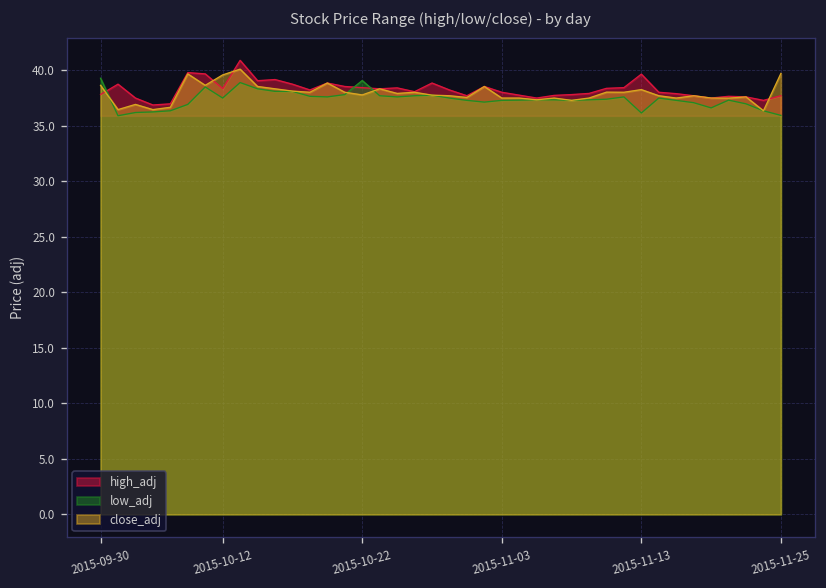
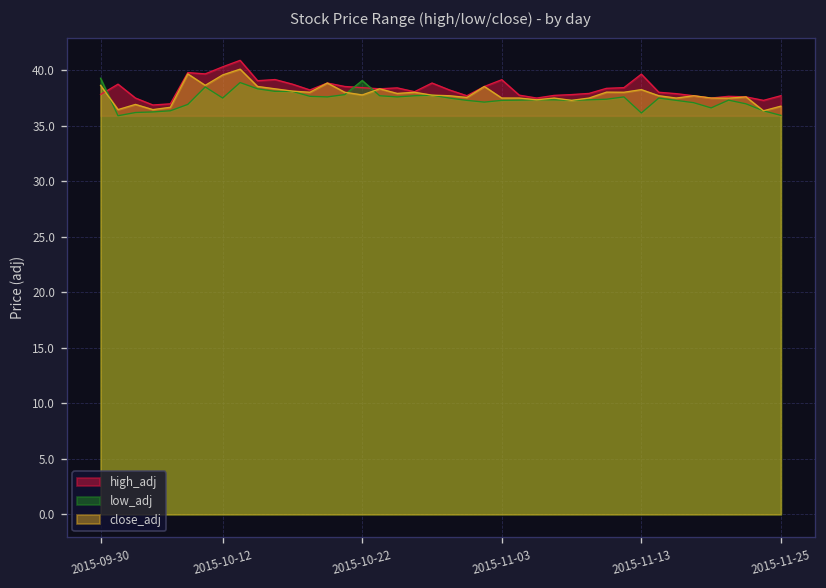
high_adj, 2015-10-12: 38 -> 40
high_adj, 2015-11-03: 38 -> 39
close_adj, 2015-11-25: 40 -> 37
